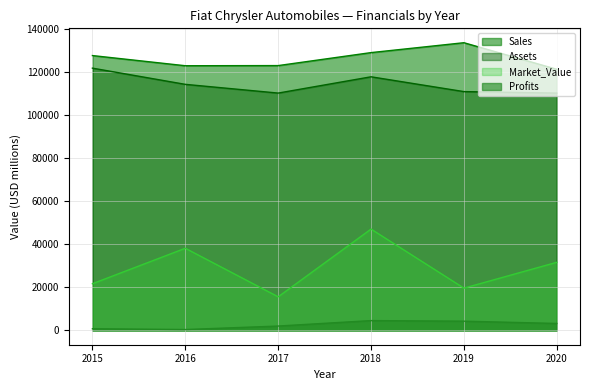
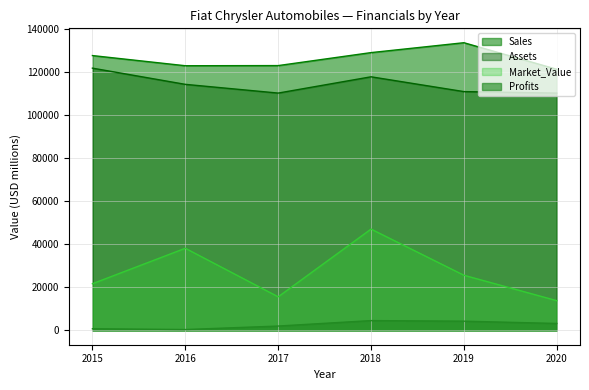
Market_Value, 2019: 20000 -> 26000
Market_Value, 2020: 32000 -> 14000
